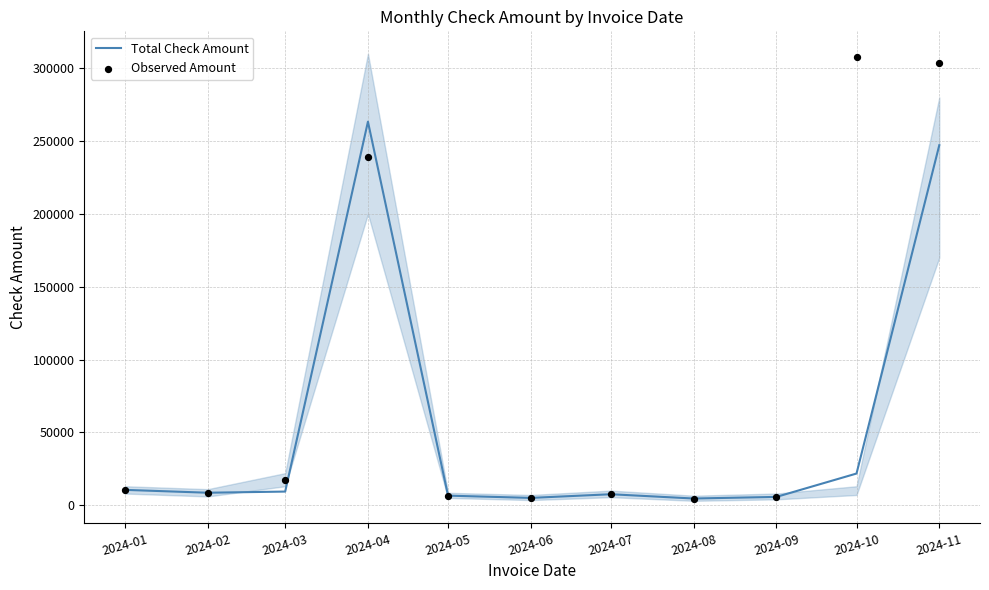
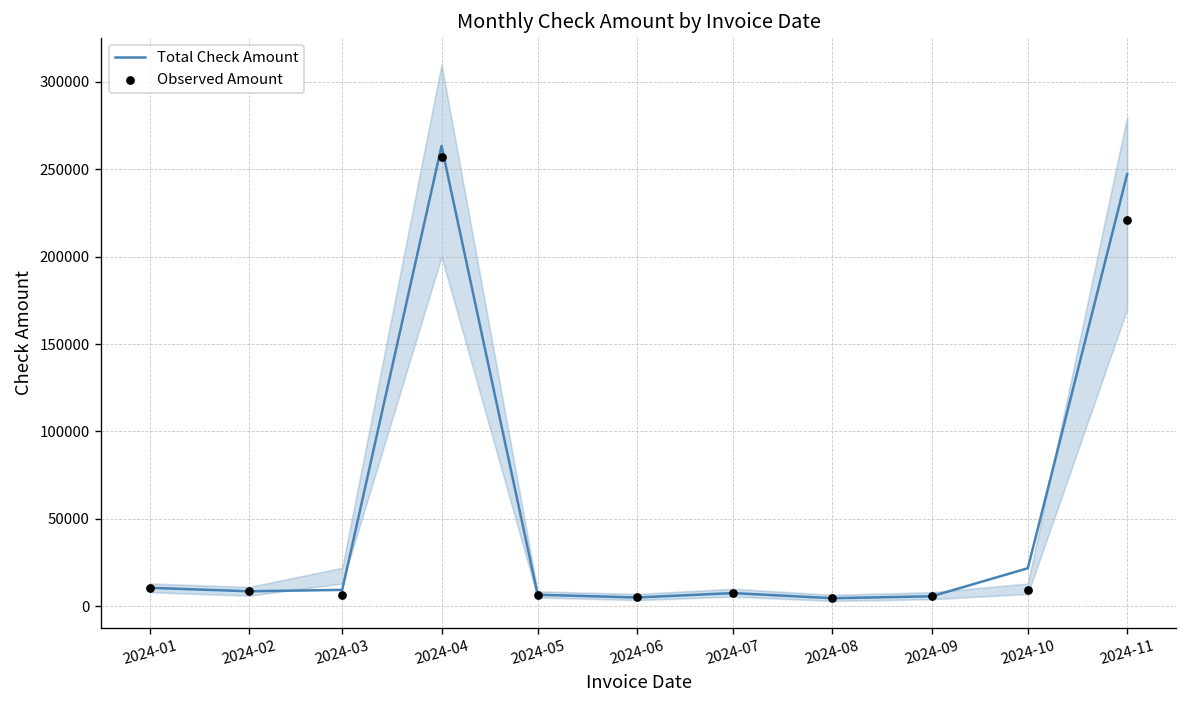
Observed Amount, 2024-03: 17000 -> 6000
Observed Amount, 2024-04: 239000 -> 257000
Observed Amount, 2024-10: 308000 -> 10000
Observed Amount, 2024-11: 304000 -> 221000
